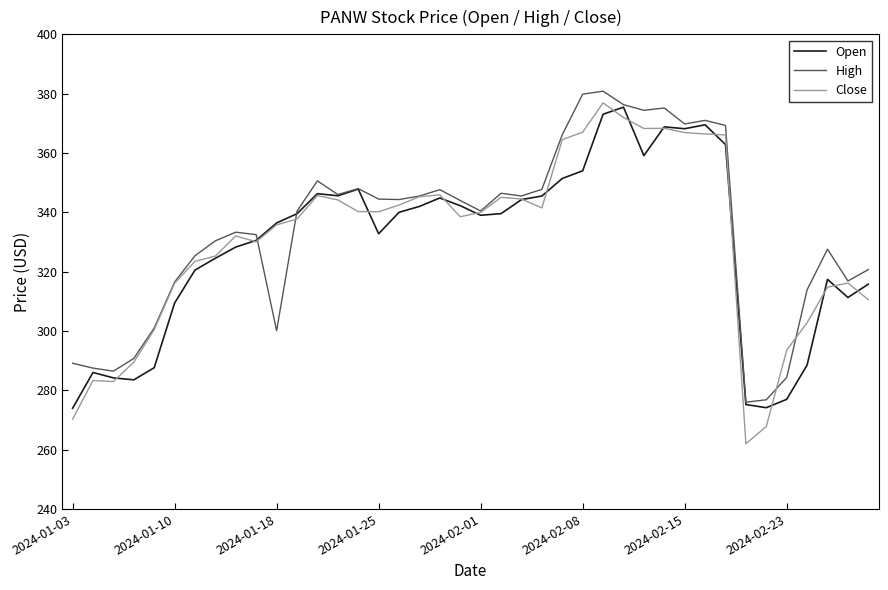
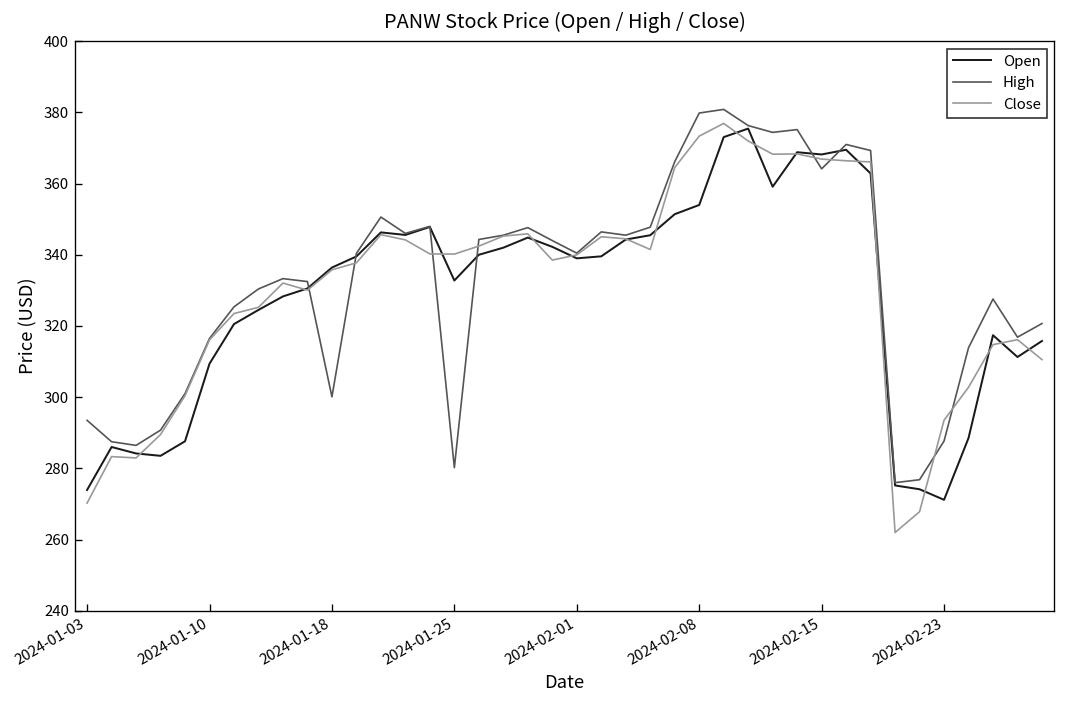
High, 2024-01-03: 289 -> 293
High, 2024-01-25: 344 -> 280
Close, 2024-02-08: 367 -> 373
High, 2024-02-15: 370 -> 364
Open, 2024-02-23: 277 -> 271
High, 2024-02-23: 284 -> 288
